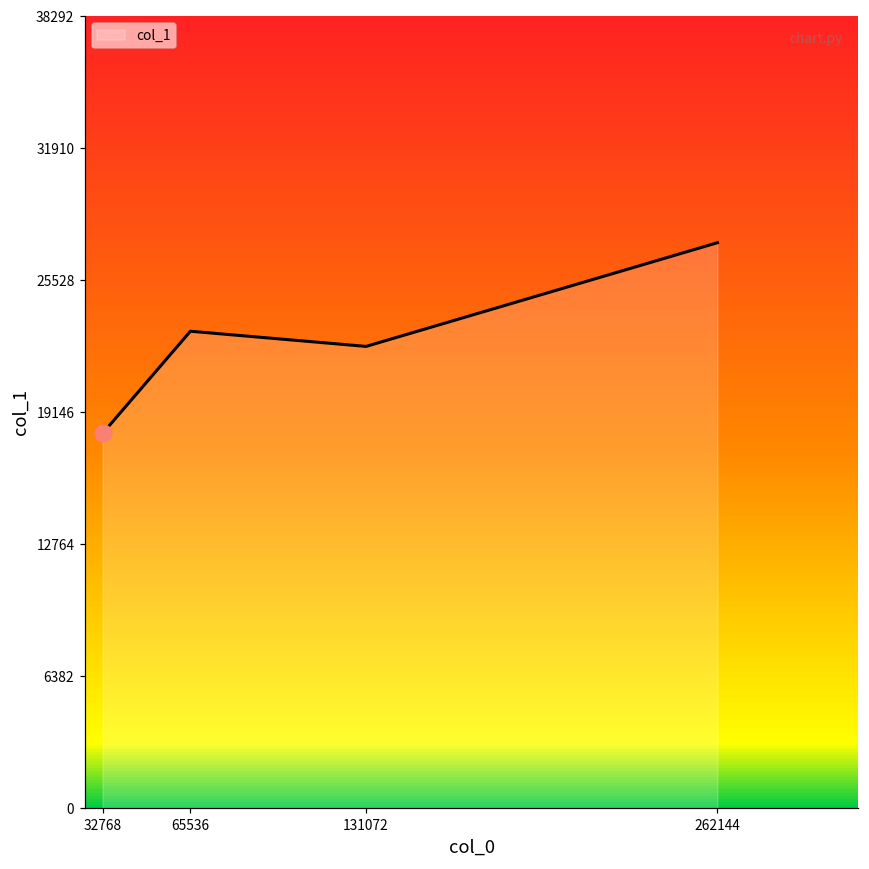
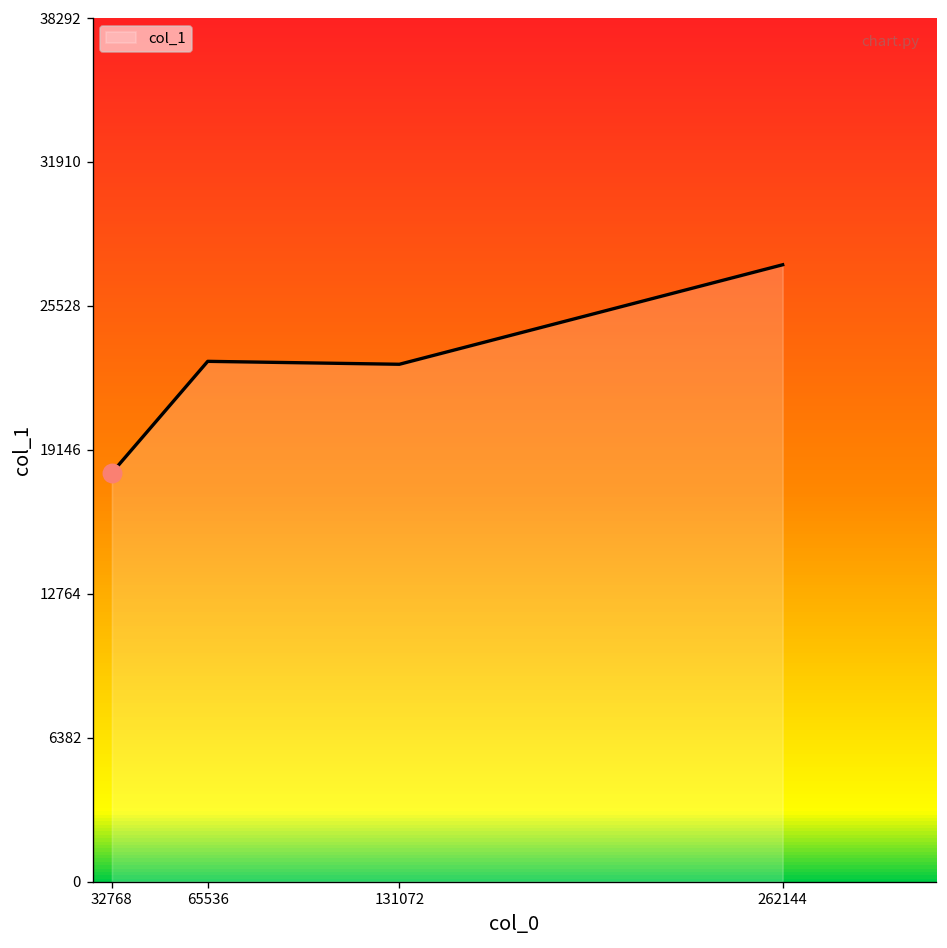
col_1, 131072: 22300 -> 22900
